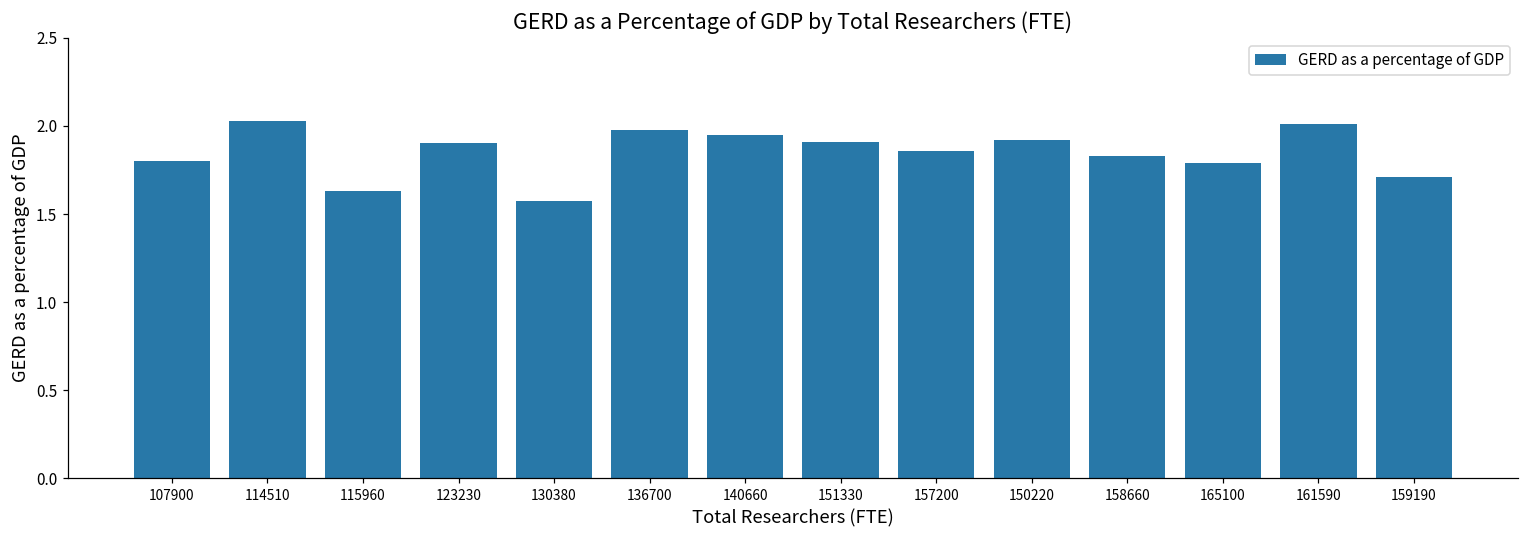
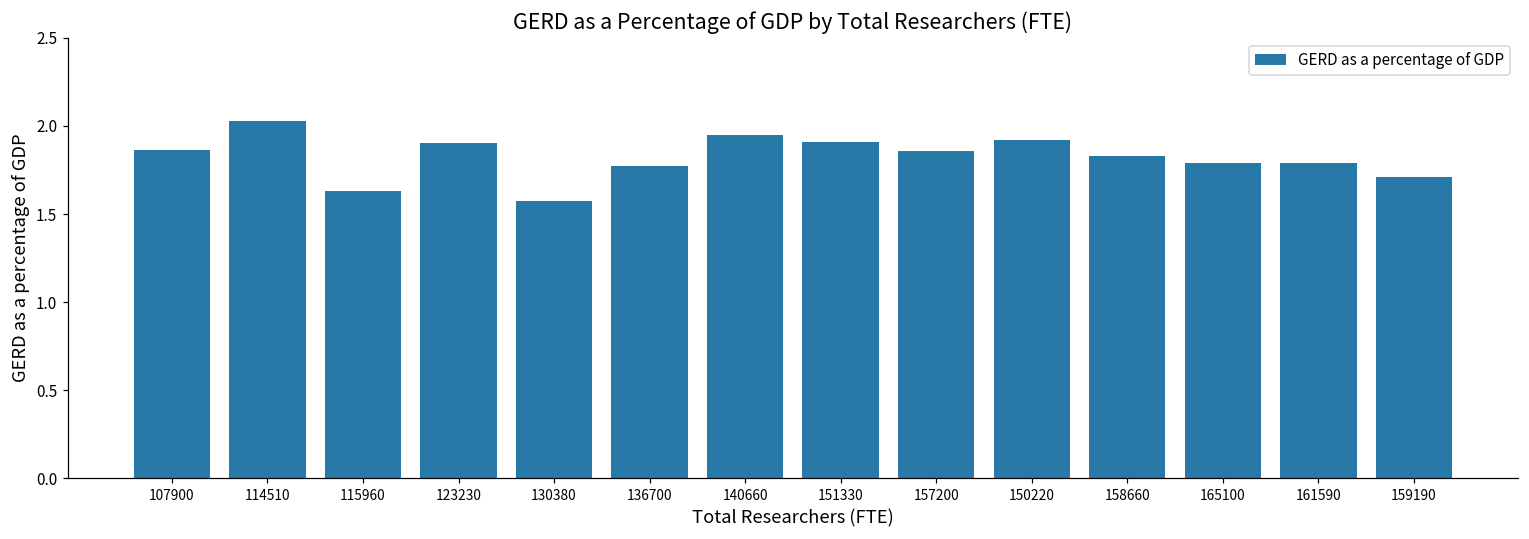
107900: 1.80 -> 1.86
136700: 1.98 -> 1.77
161590: 2.01 -> 1.79
